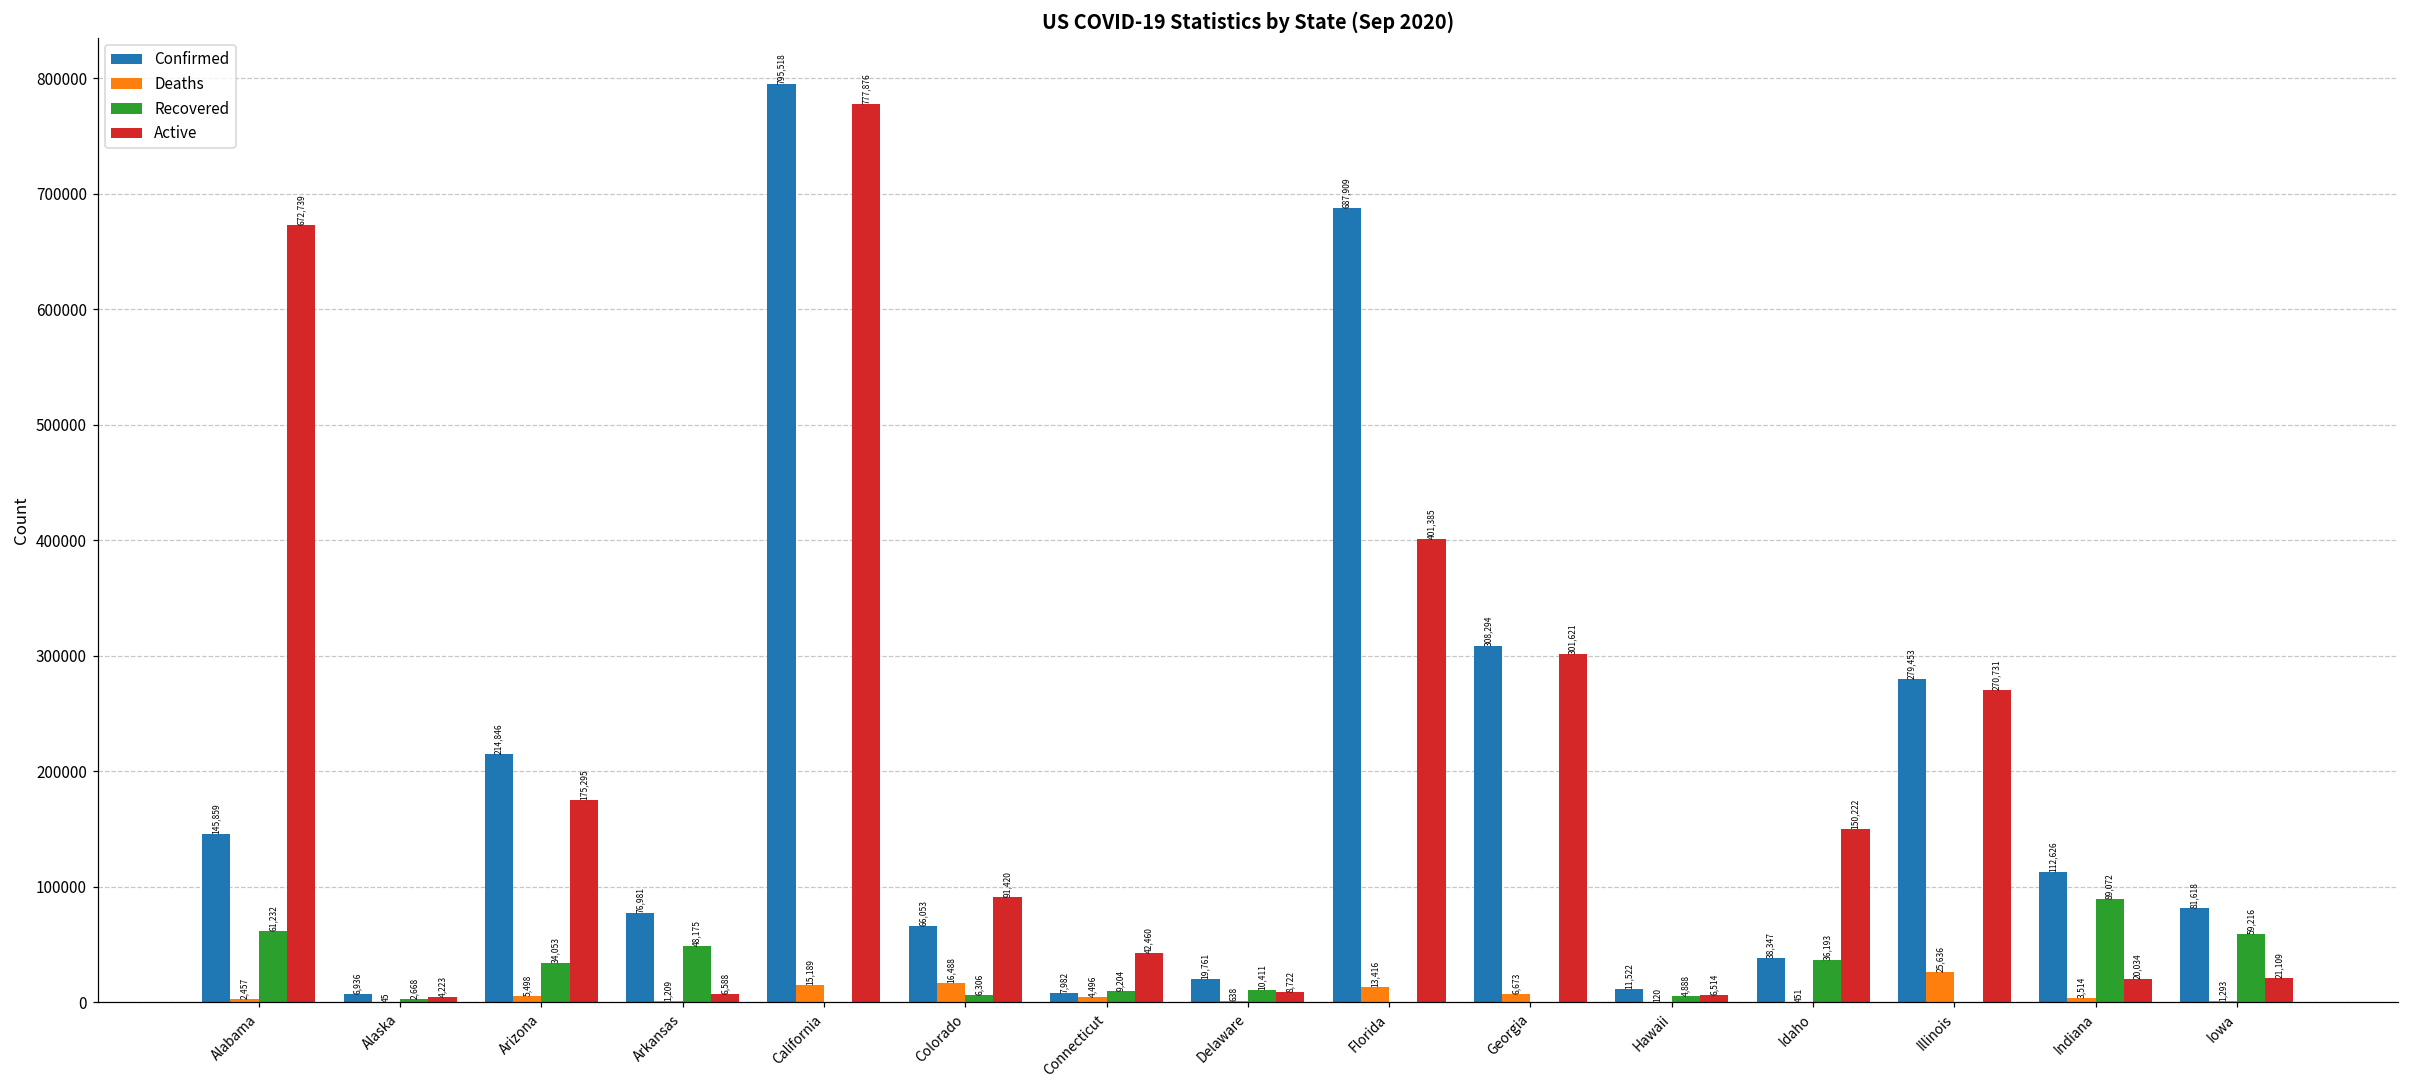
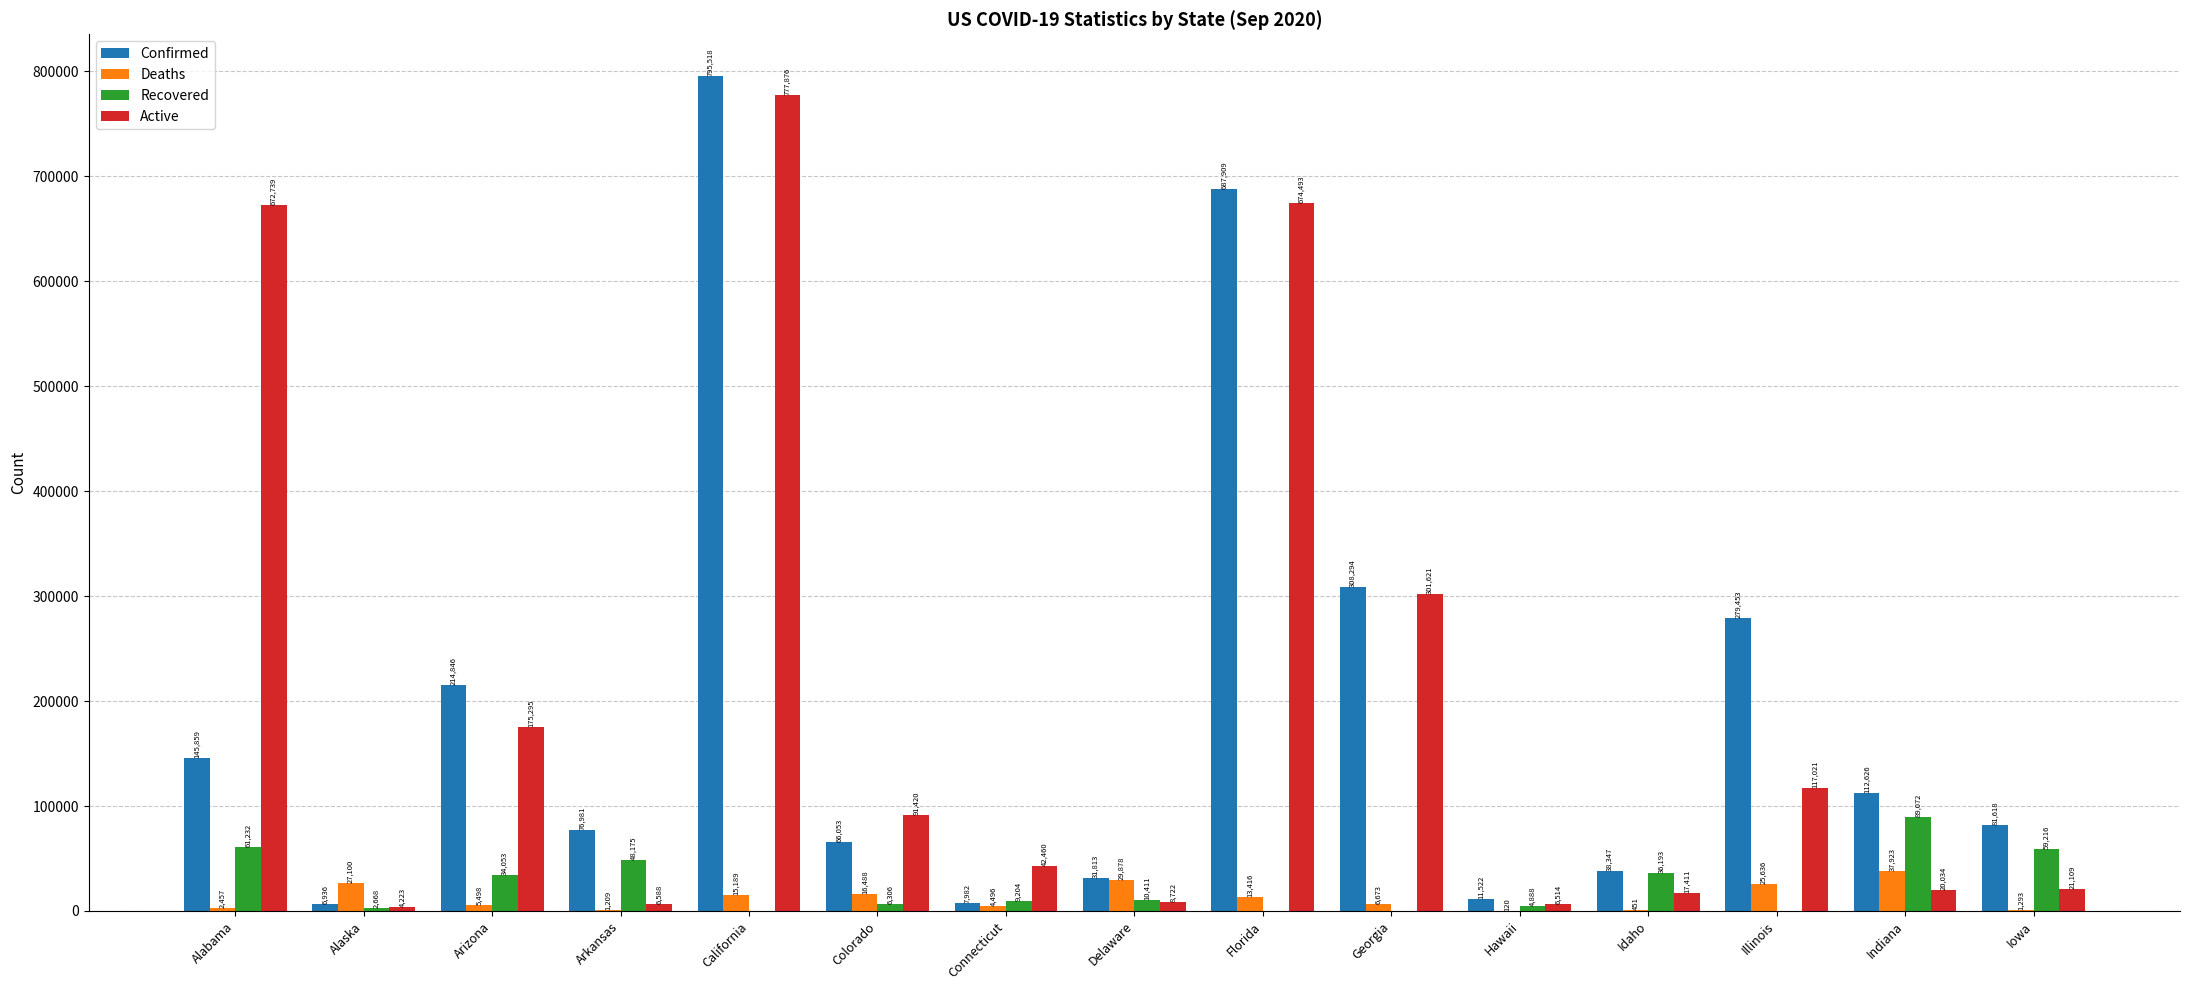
Deaths, Alaska: 45 -> 27,100
Confirmed, Delaware: 19,761 -> 31,813
Deaths, Delaware: 638 -> 29,878
Active, Florida: 401,385 -> 674,493
Active, Idaho: 150,222 -> 17,411
Active, Illinois: 270,731 -> 117,021
Deaths, Indiana: 3,514 -> 37,923
